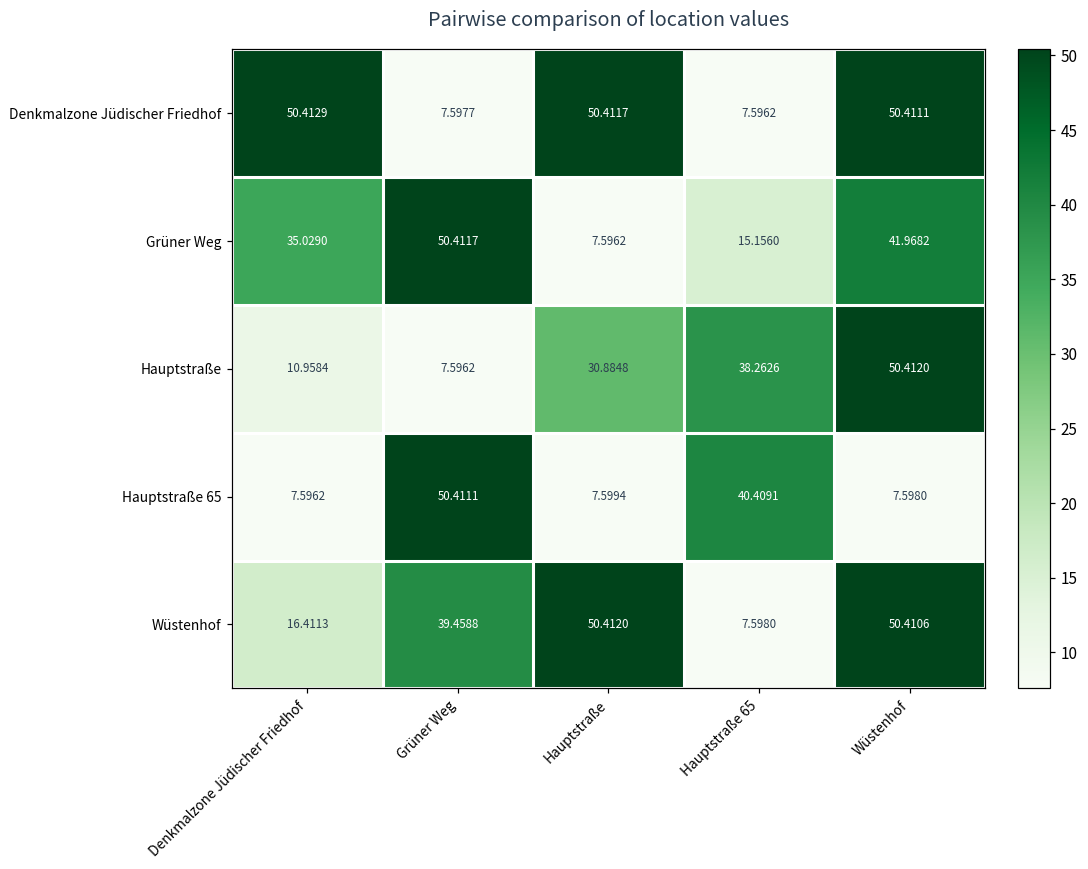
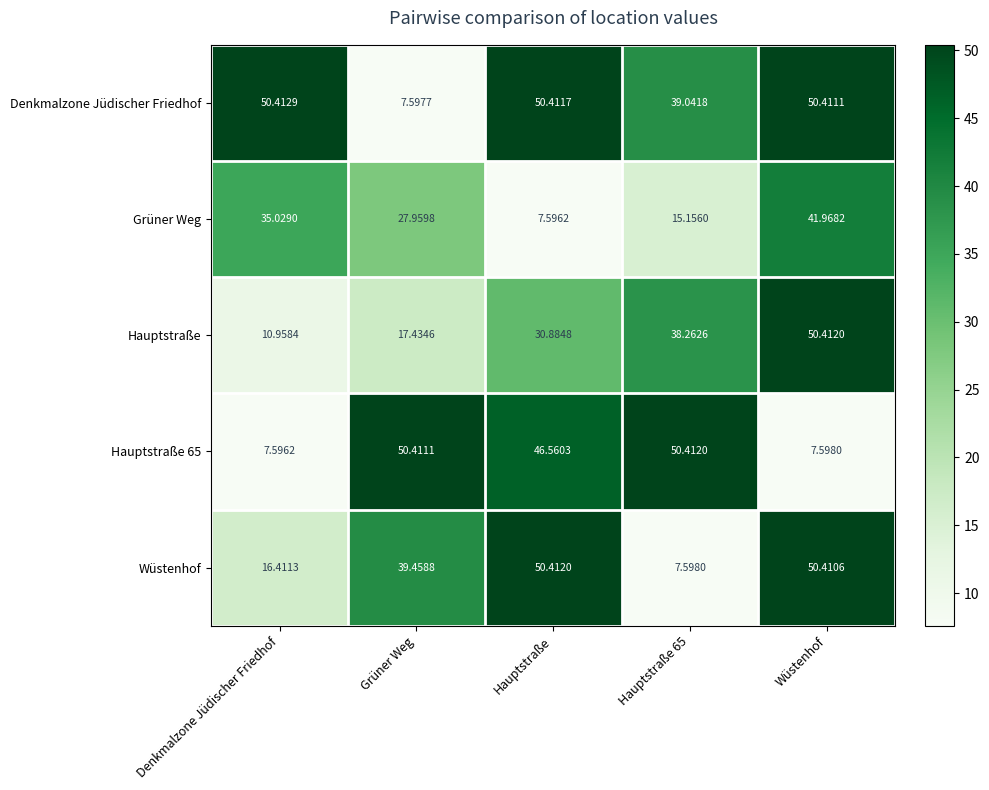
Denkmalzone Jüdischer Friedhof, Hauptstraße 65: 7.5962 -> 39.0418
Grüner Weg, Grüner Weg: 50.4117 -> 27.9598
Hauptstraße, Grüner Weg: 7.5962 -> 17.4346
Hauptstraße 65, Hauptstraße: 7.5994 -> 46.5603
Hauptstraße 65, Hauptstraße 65: 40.4091 -> 50.4120
